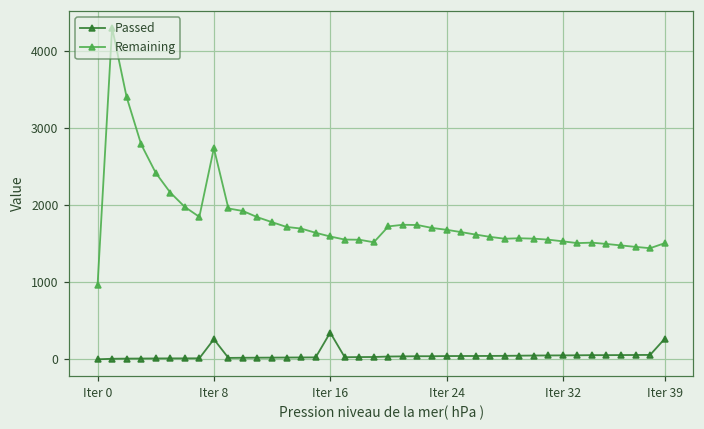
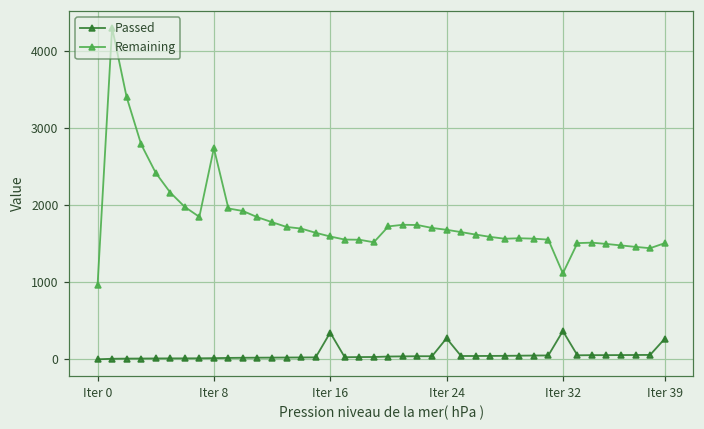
Passed, Iter 8: 300 -> 0
Passed, Iter 24: 0 -> 300
Passed, Iter 32: 100 -> 400
Remaining, Iter 32: 1500 -> 1100
